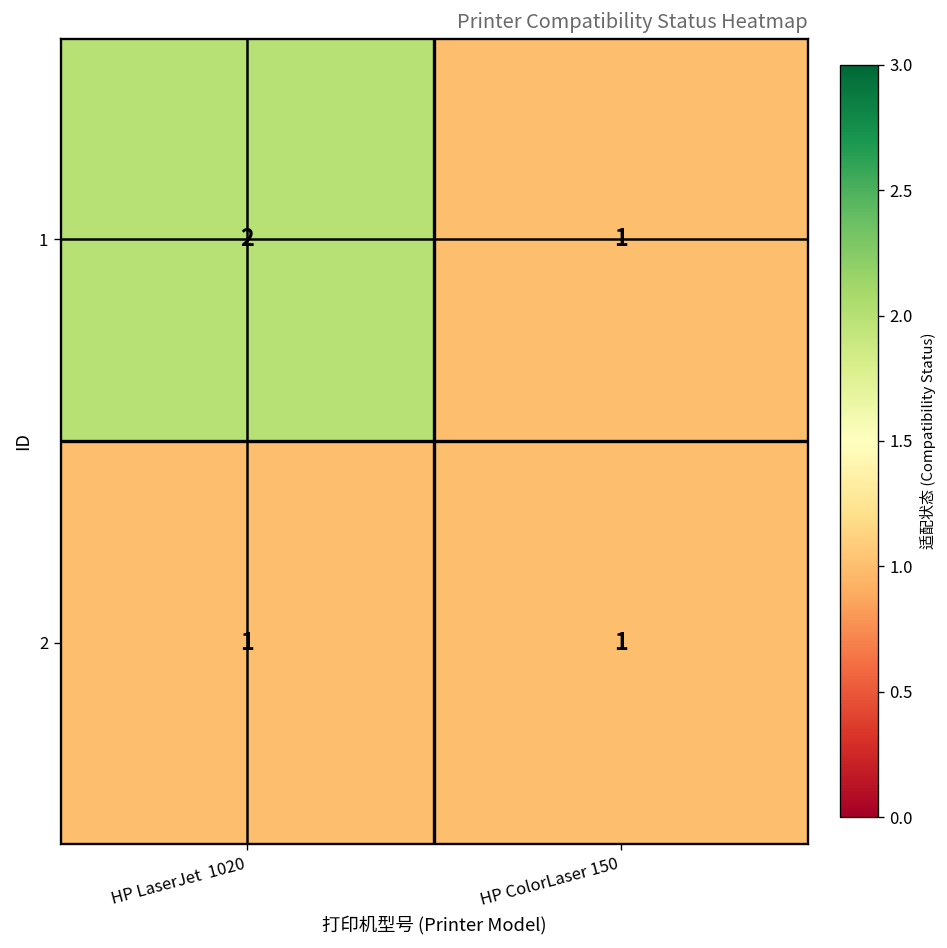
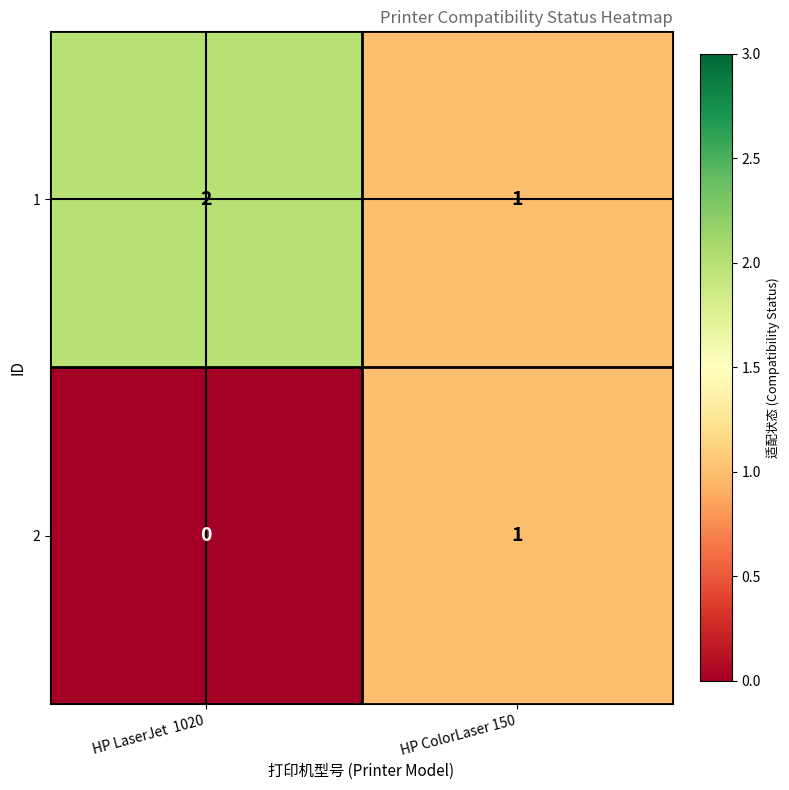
2, HP LaserJet 1020: 1 -> 0
